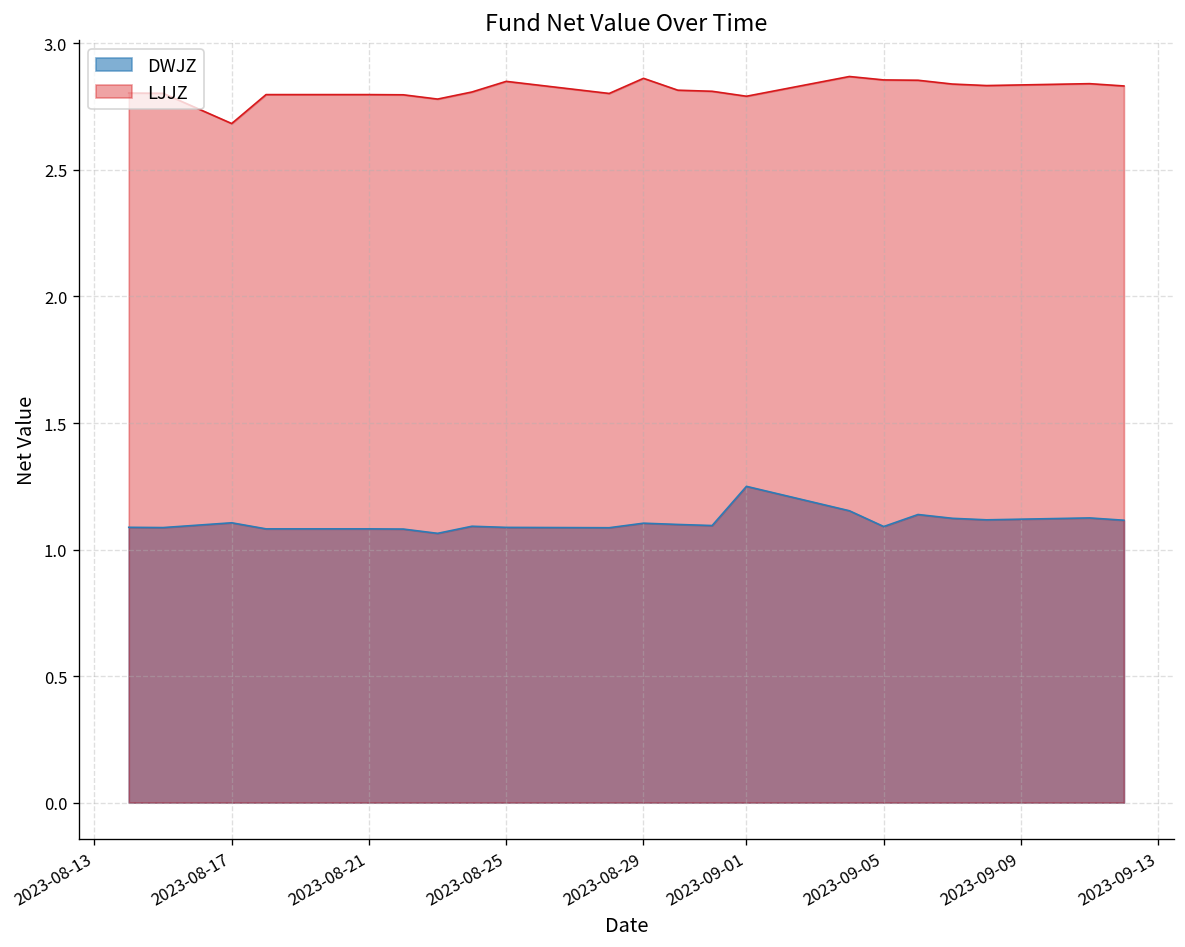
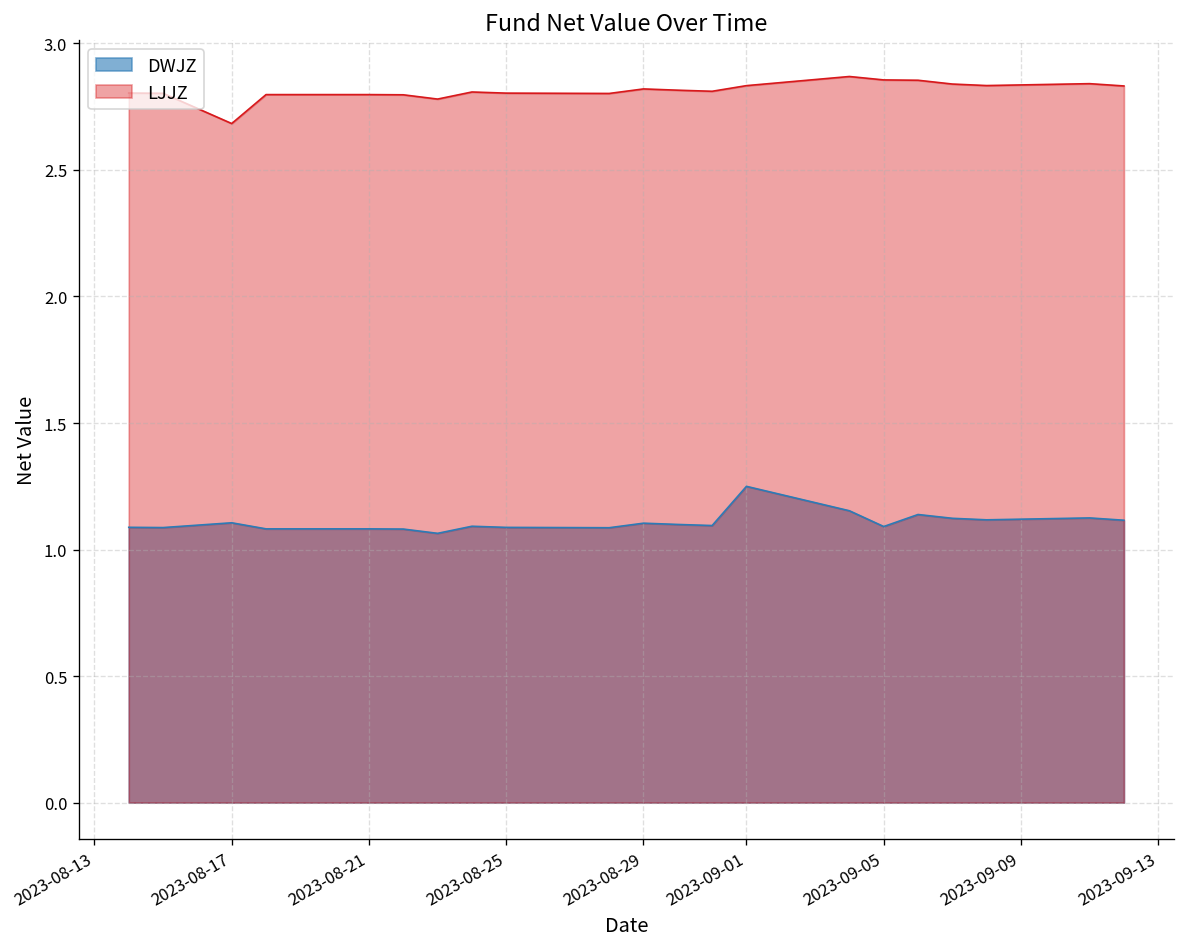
LJJZ, 2023-08-25: 2.85 -> 2.80
LJJZ, 2023-08-29: 2.86 -> 2.82
LJJZ, 2023-09-01: 2.79 -> 2.83
